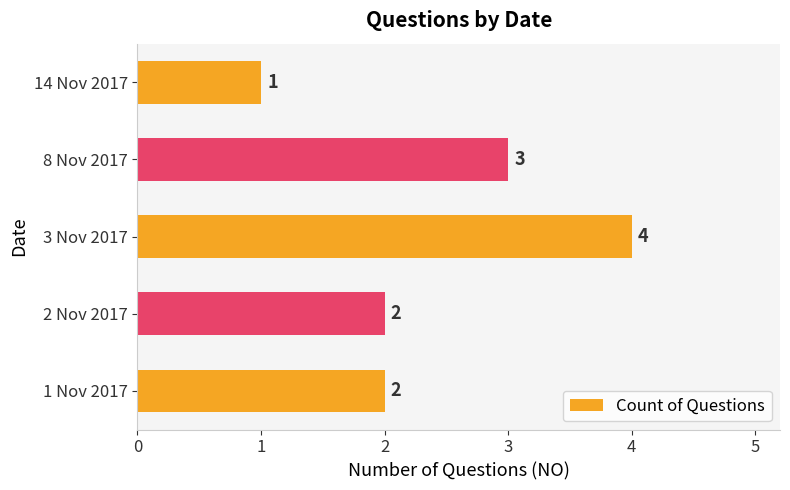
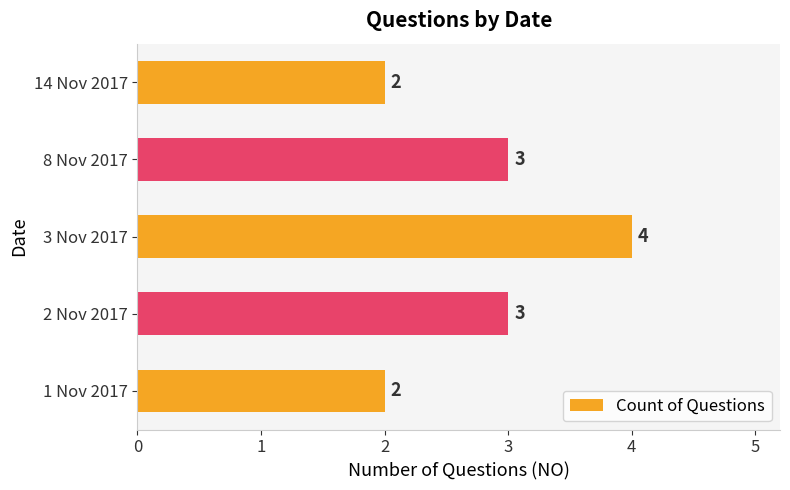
14 Nov 2017: 1 -> 2
2 Nov 2017: 2 -> 3
